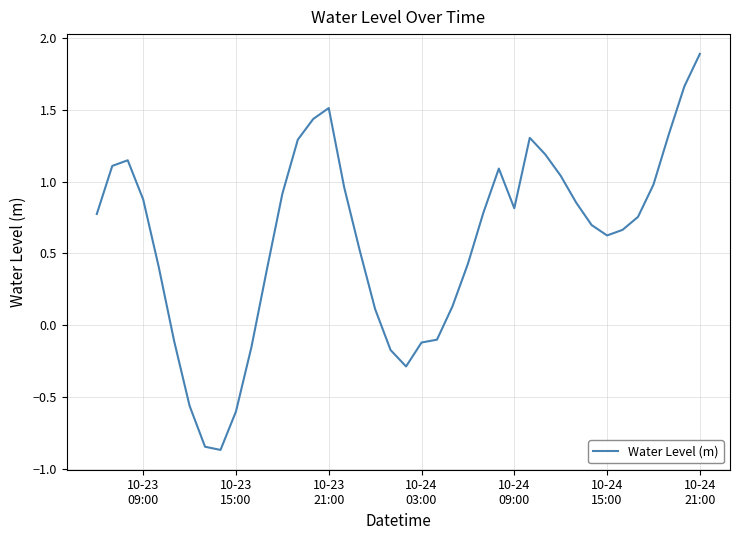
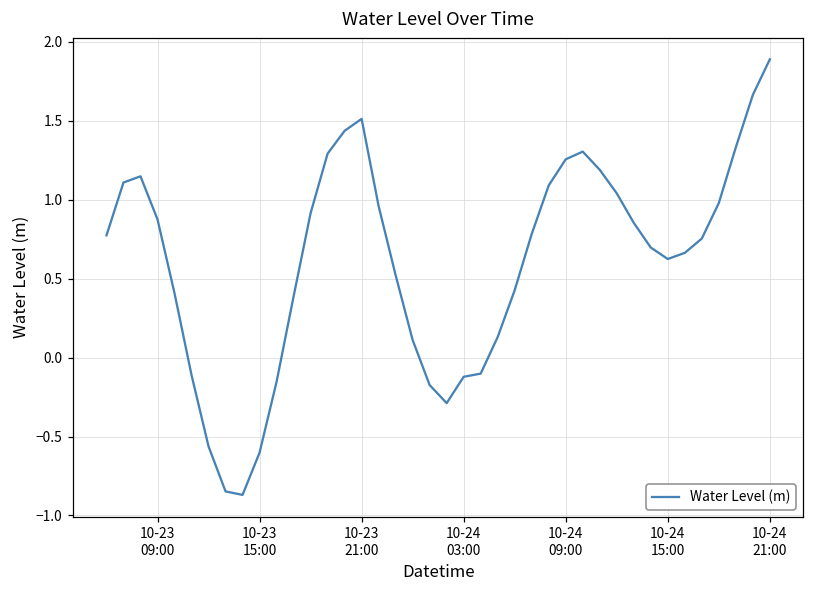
10-24 09:00: 0.81 -> 1.26
